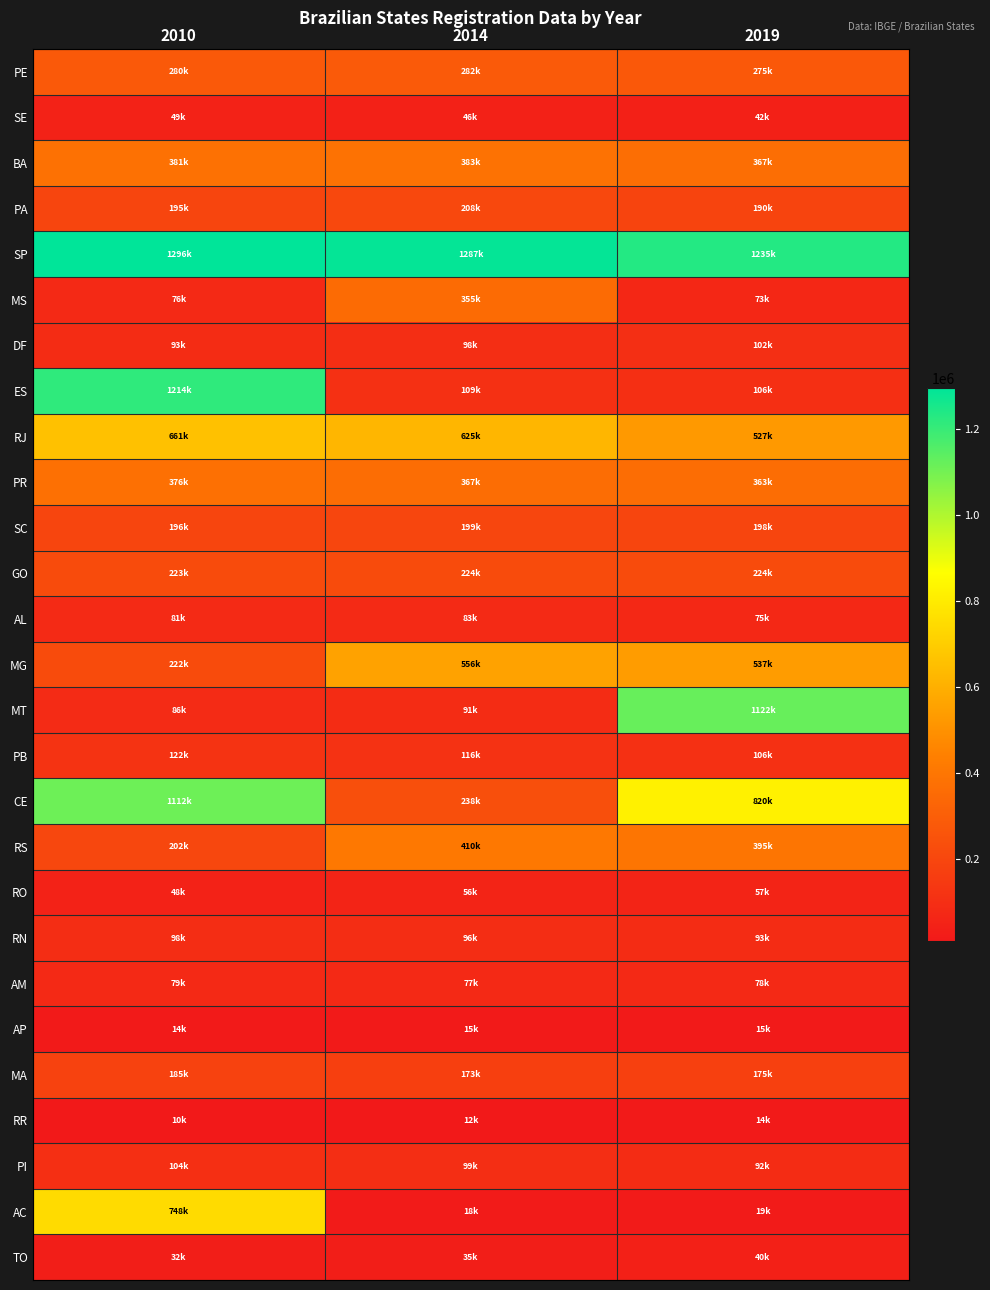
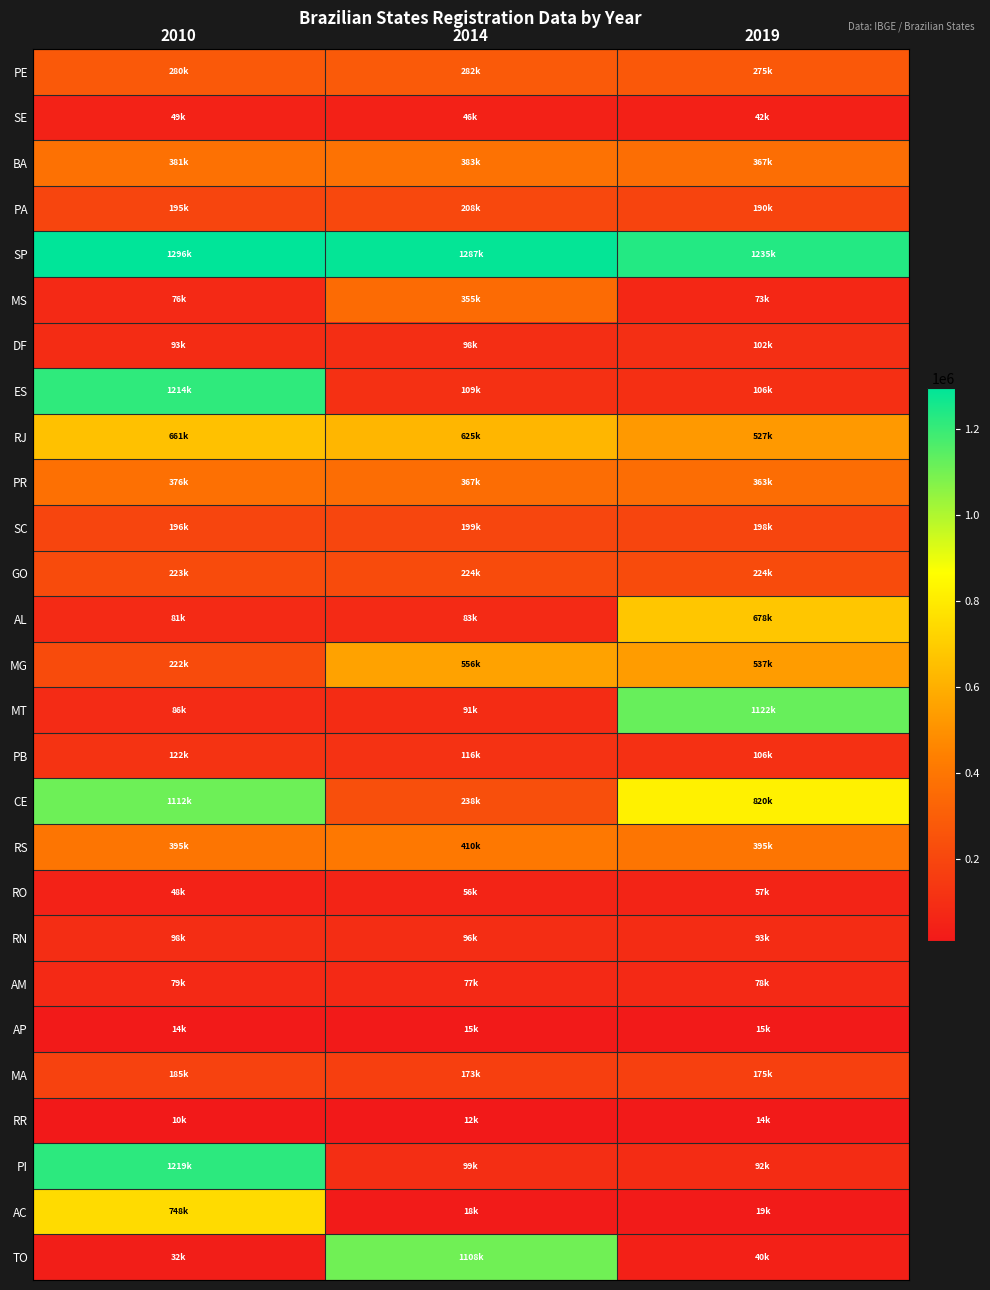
AL, 2019: 75k -> 678k
RS, 2010: 202k -> 395k
PI, 2010: 104k -> 1219k
TO, 2014: 35k -> 1108k
